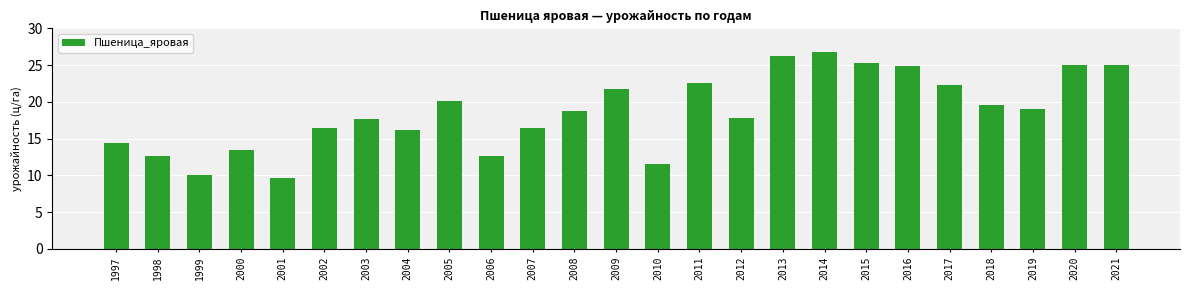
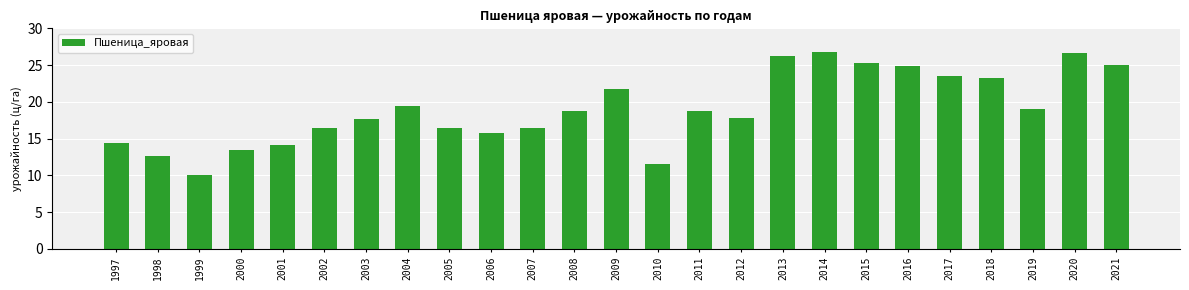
2001: 10 -> 14
2004: 16 -> 20
2005: 20 -> 17
2006: 13 -> 16
2011: 23 -> 19
2017: 22 -> 24
2018: 20 -> 23
2020: 25 -> 27
